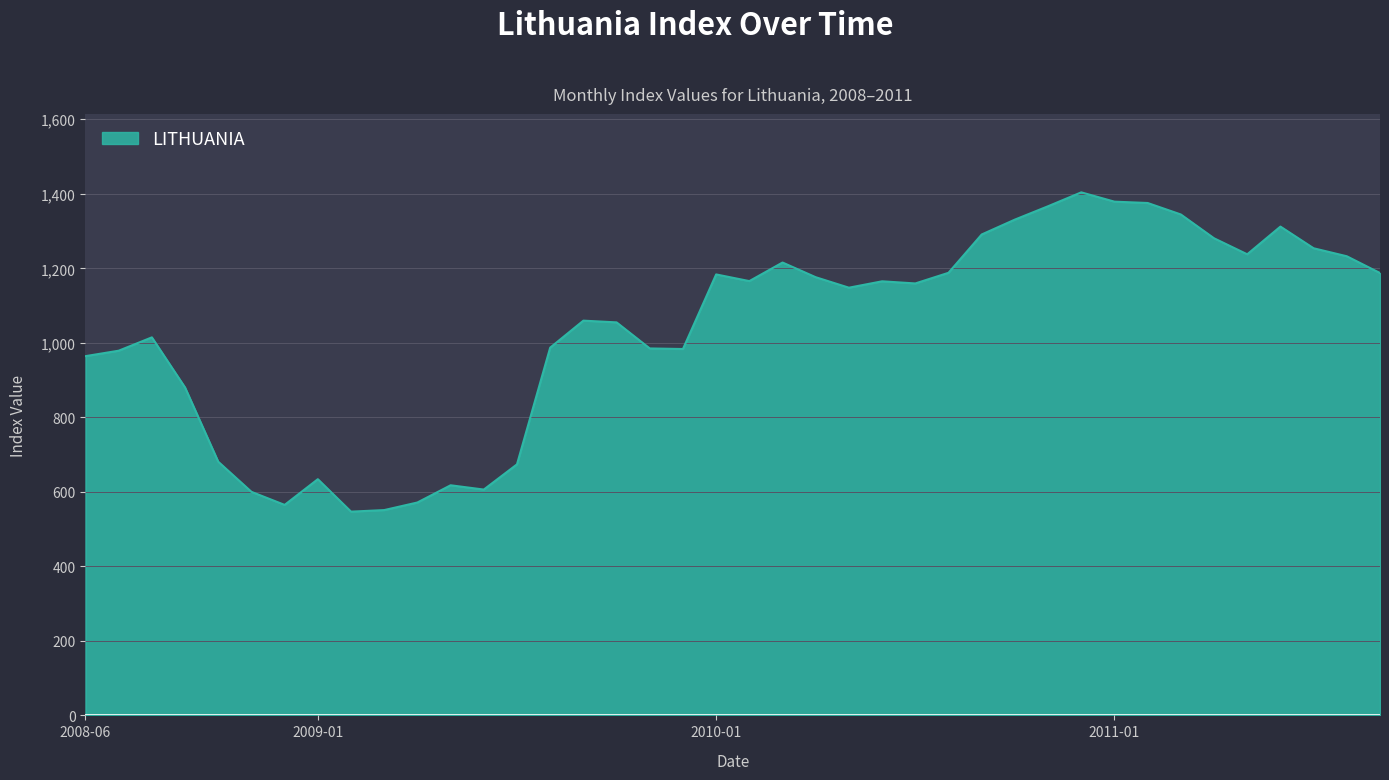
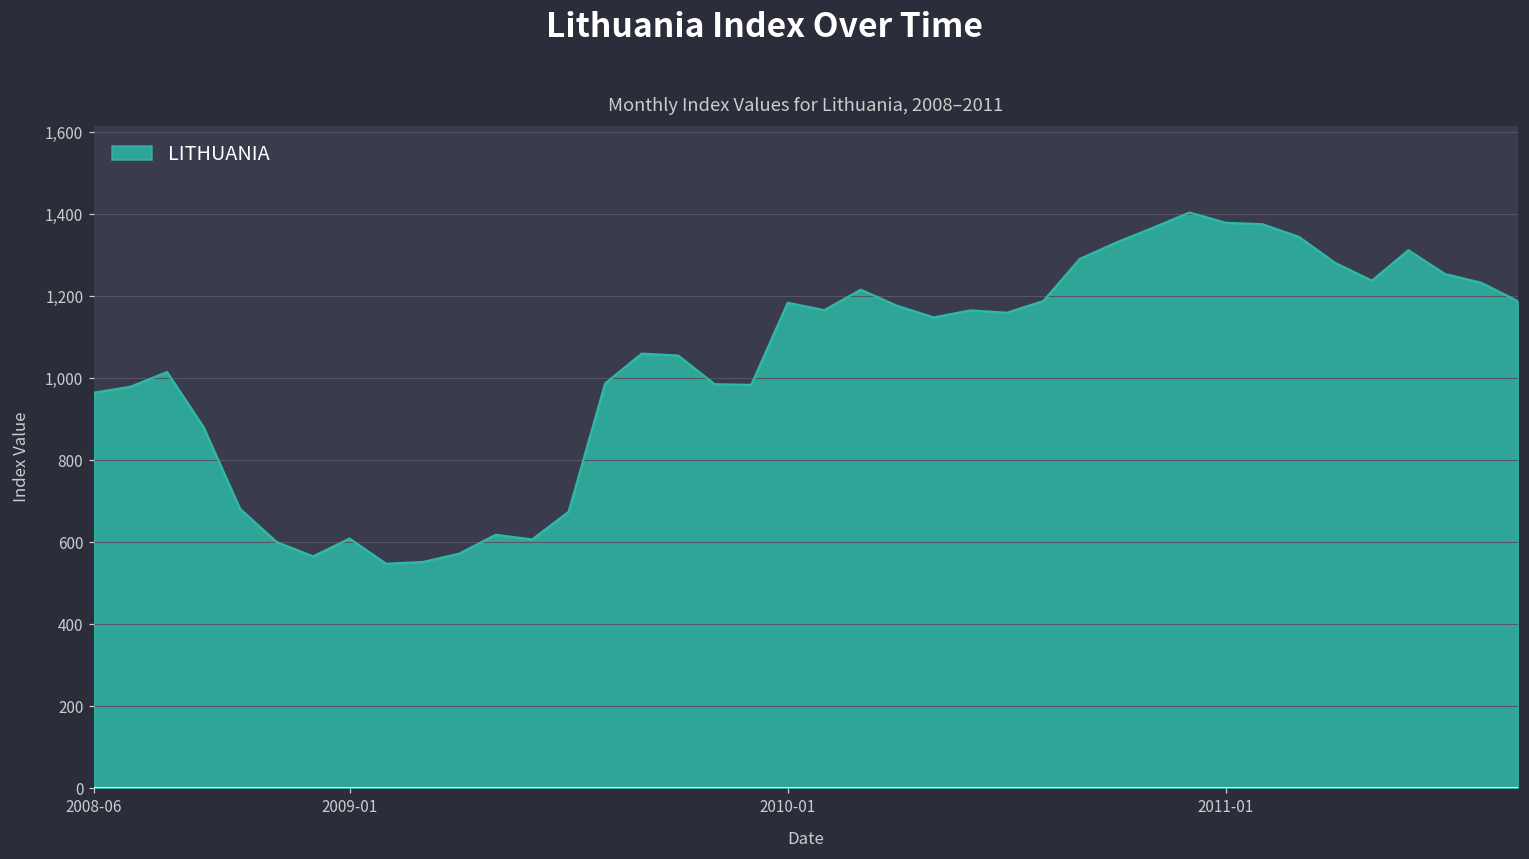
2009-01: 630 -> 610
